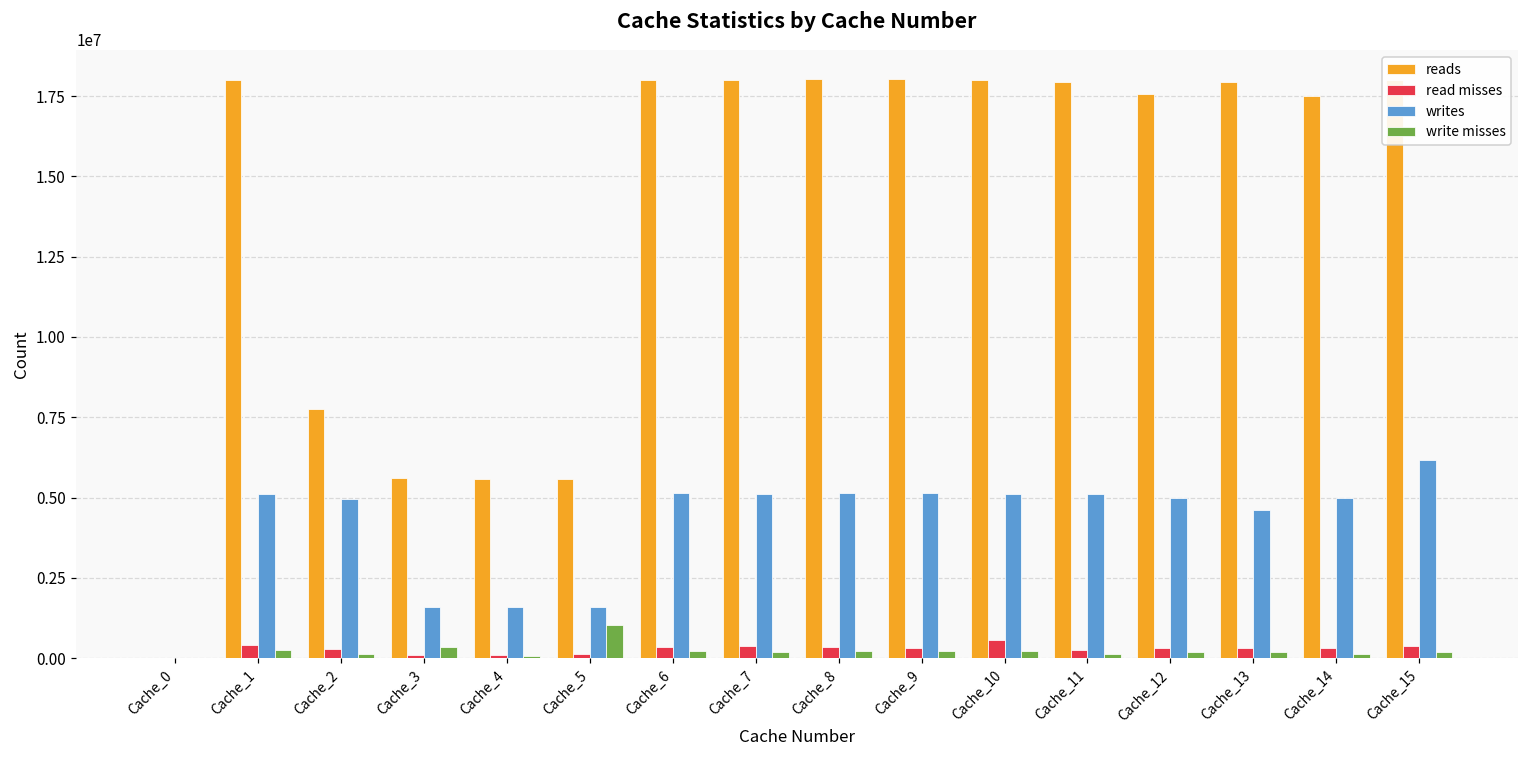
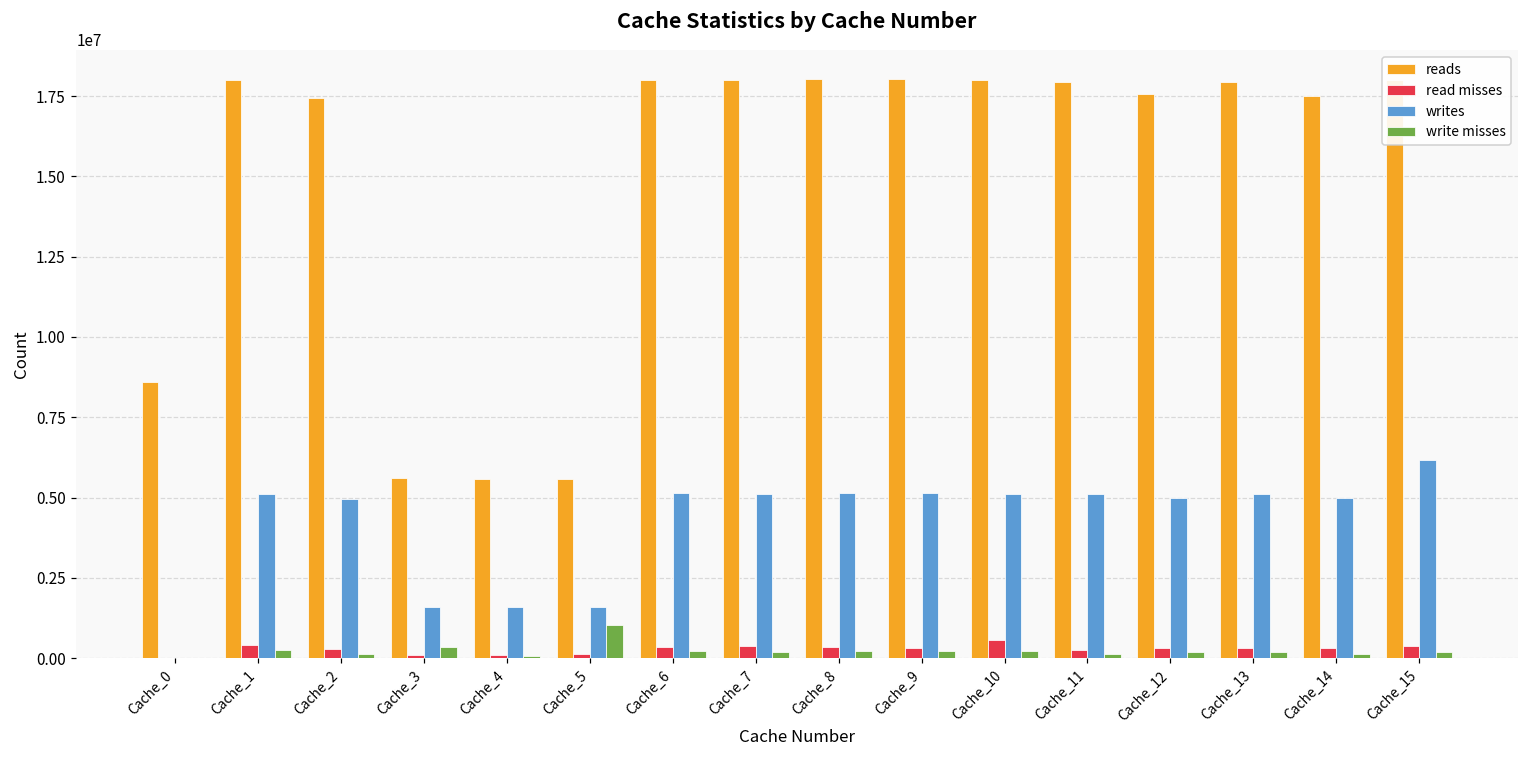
reads, Cache_0: 0 -> 8600000
reads, Cache_2: 7800000 -> 17500000
writes, Cache_13: 4600000 -> 5100000
